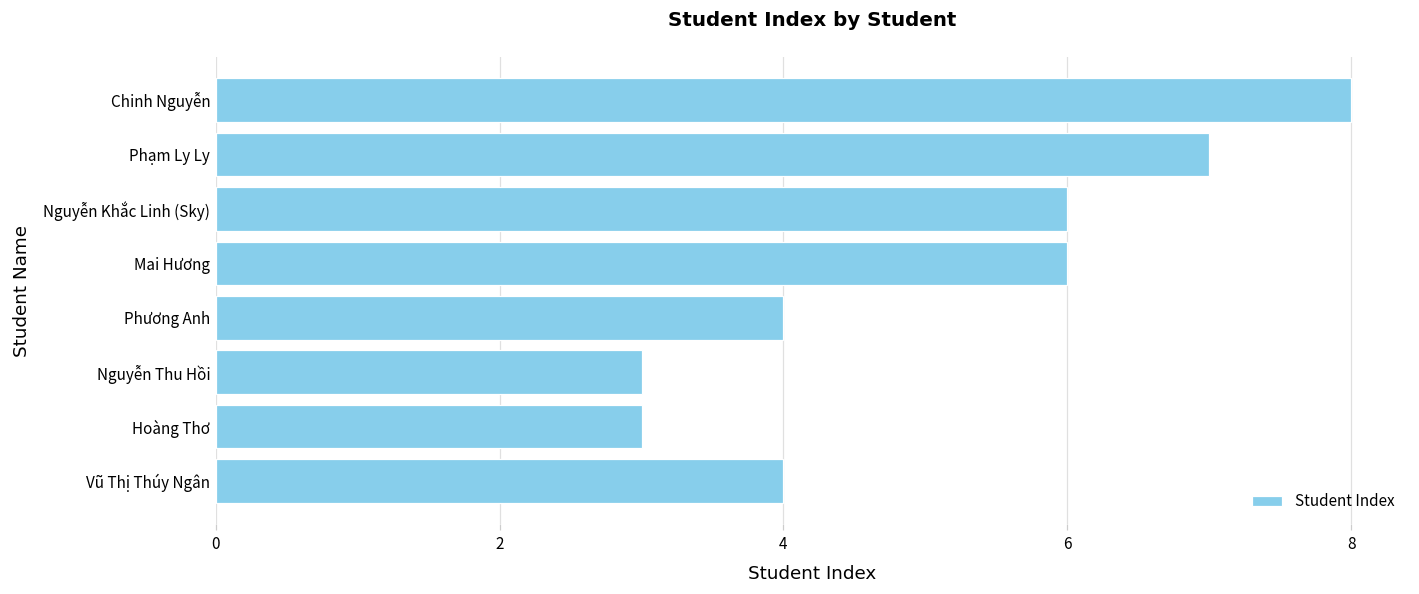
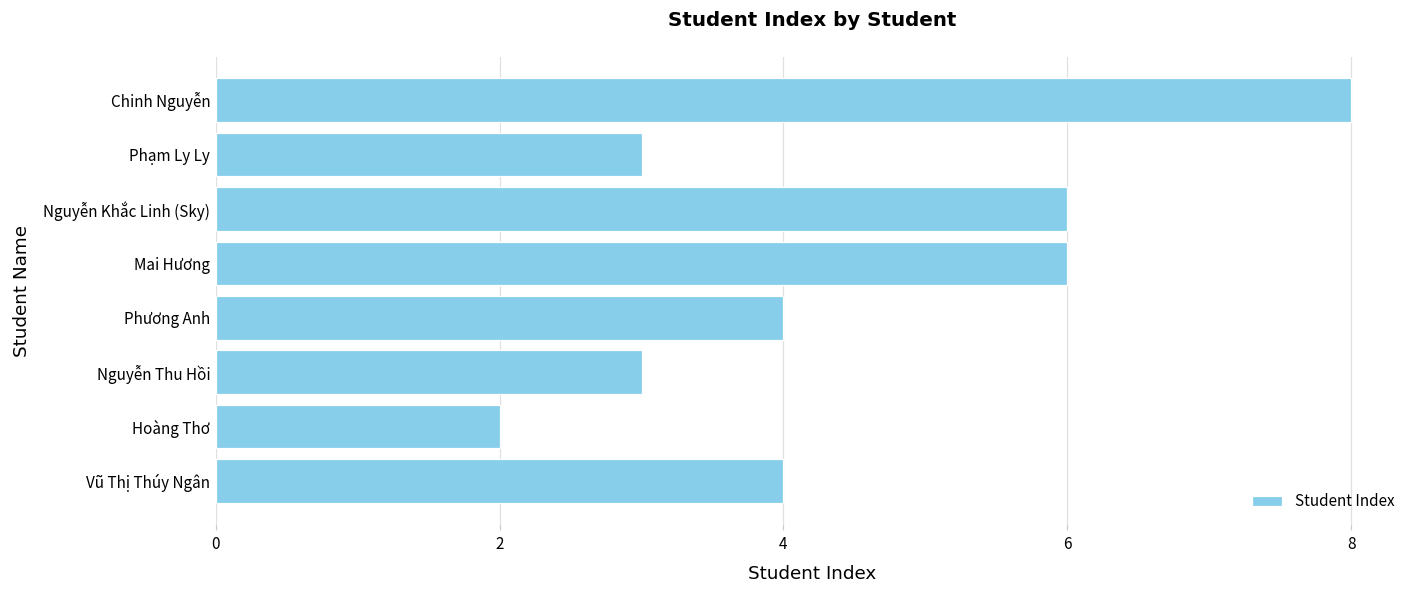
Phạm Ly Ly: 7 -> 3
Hoàng Thơ: 3 -> 2
